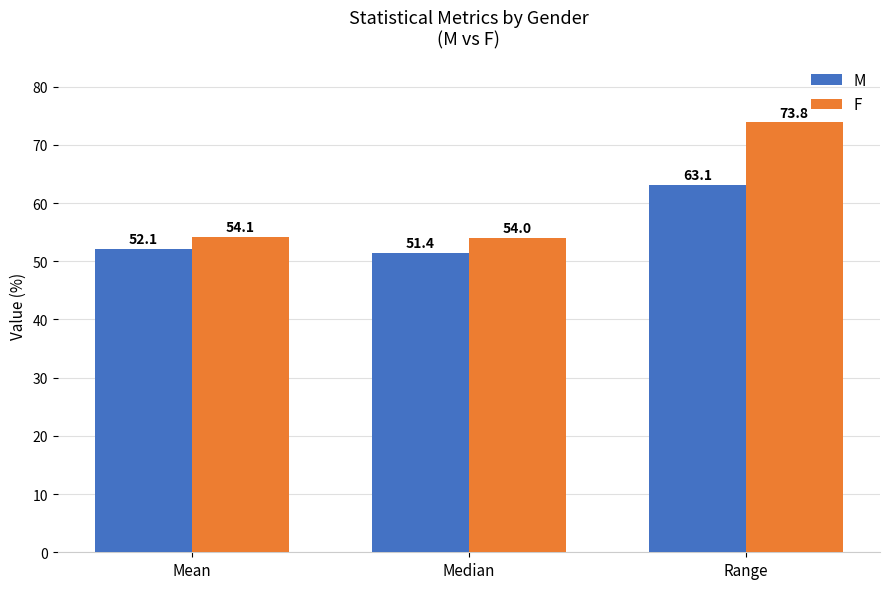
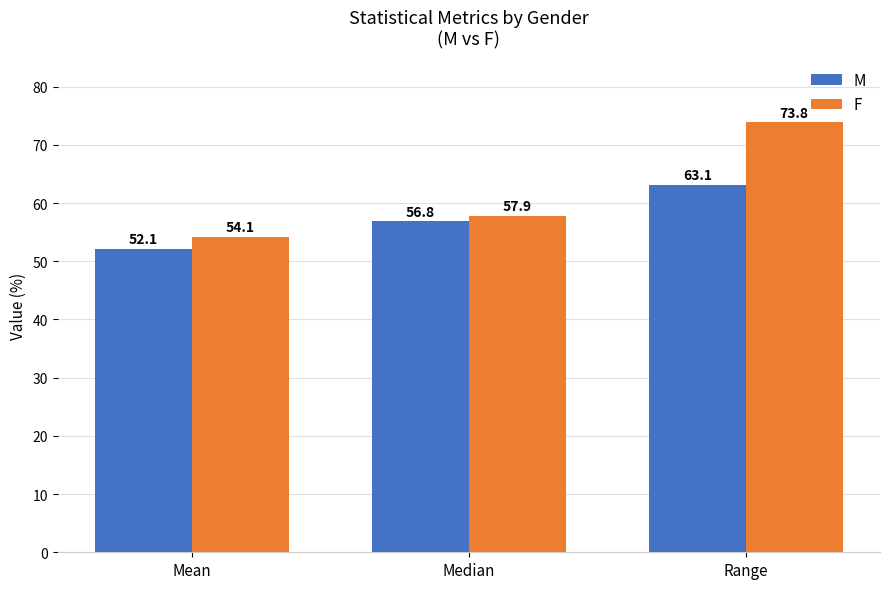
M, Median: 51.4 -> 56.8
F, Median: 54.0 -> 57.9
